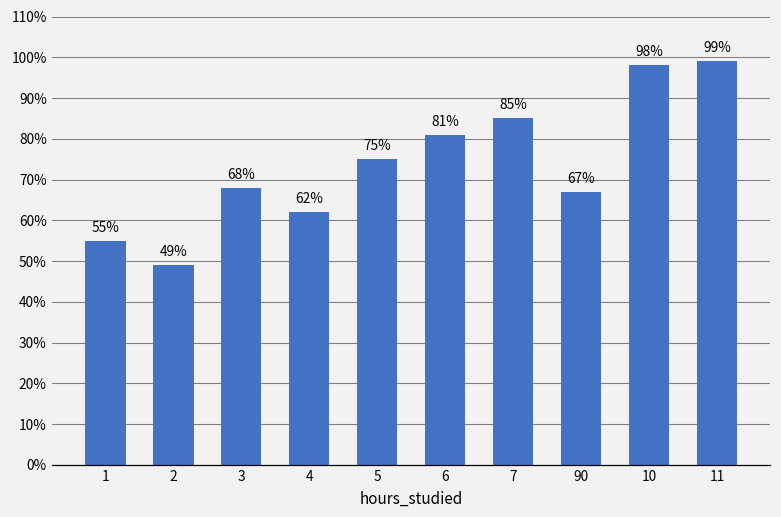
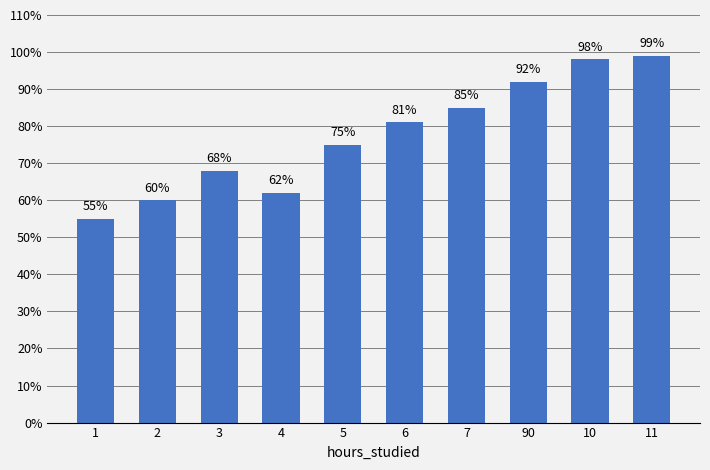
2: 49% -> 60%
90: 67% -> 92%
